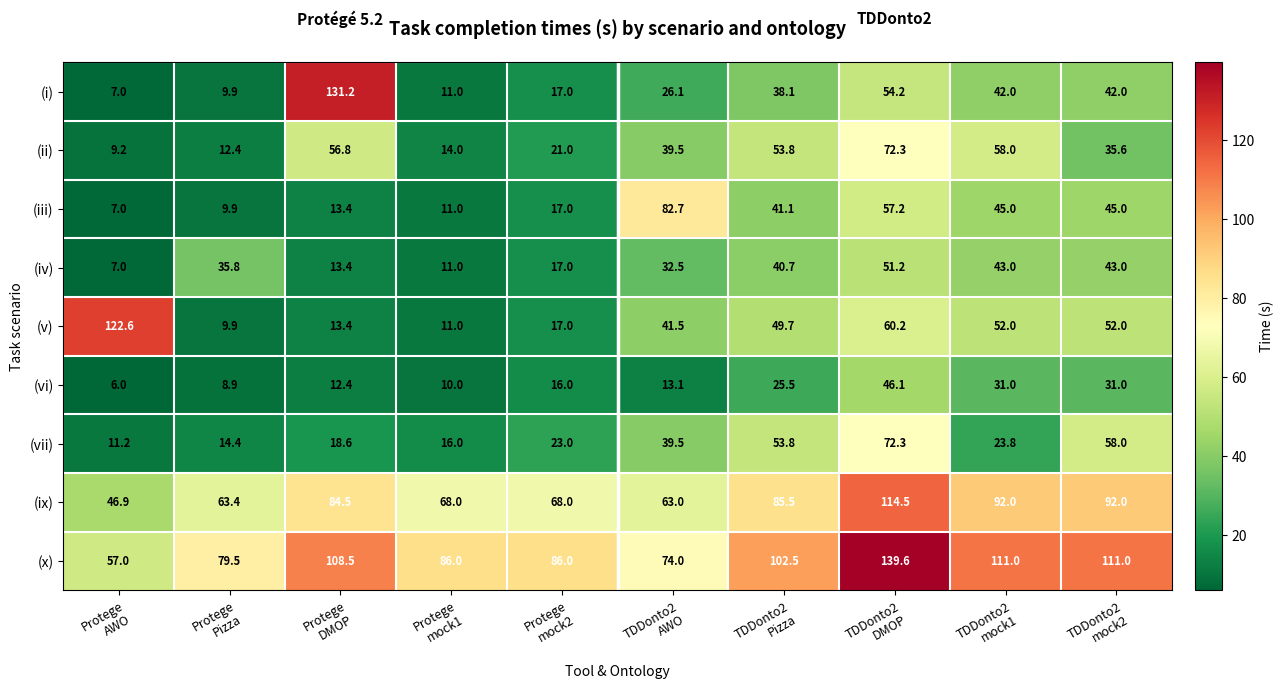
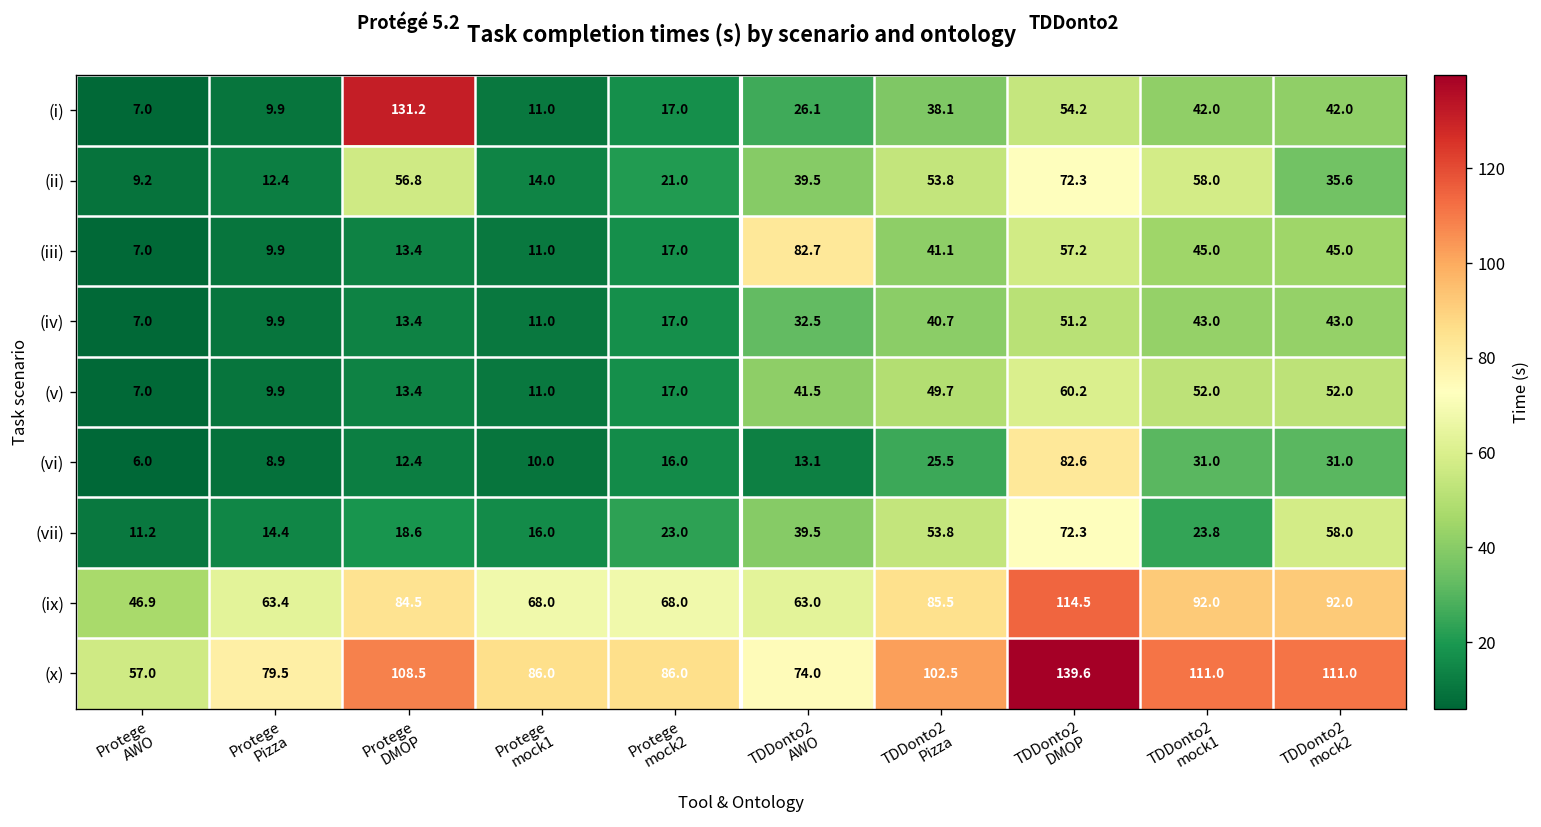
(iv), Protege Pizza: 35.8 -> 9.9
(v), Protege AWO: 122.6 -> 7.0
(vi), TDDonto2 DMOP: 46.1 -> 82.6
